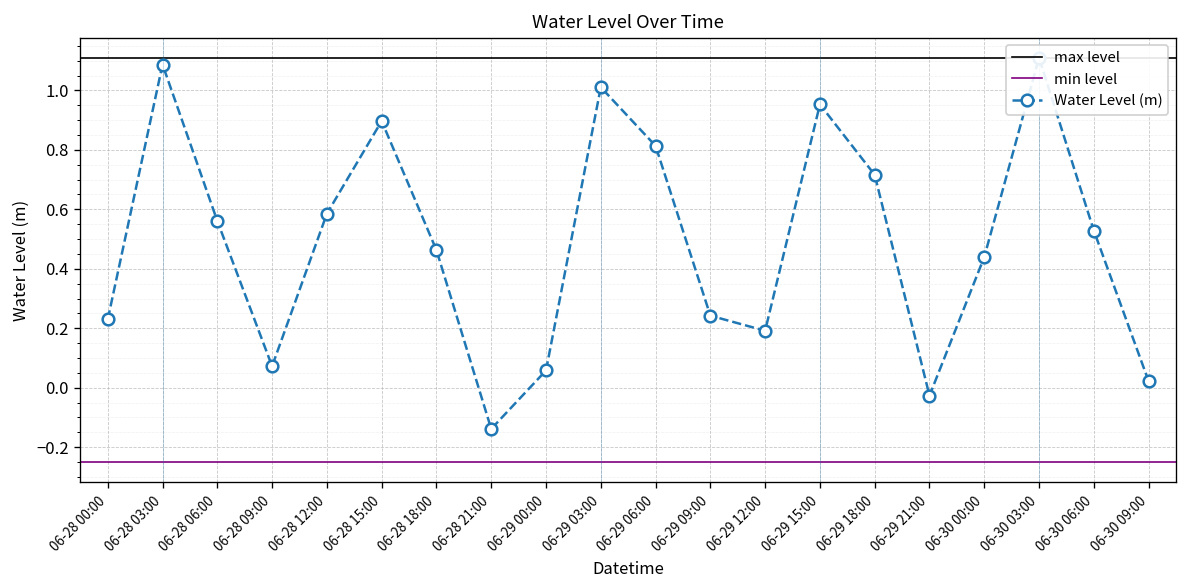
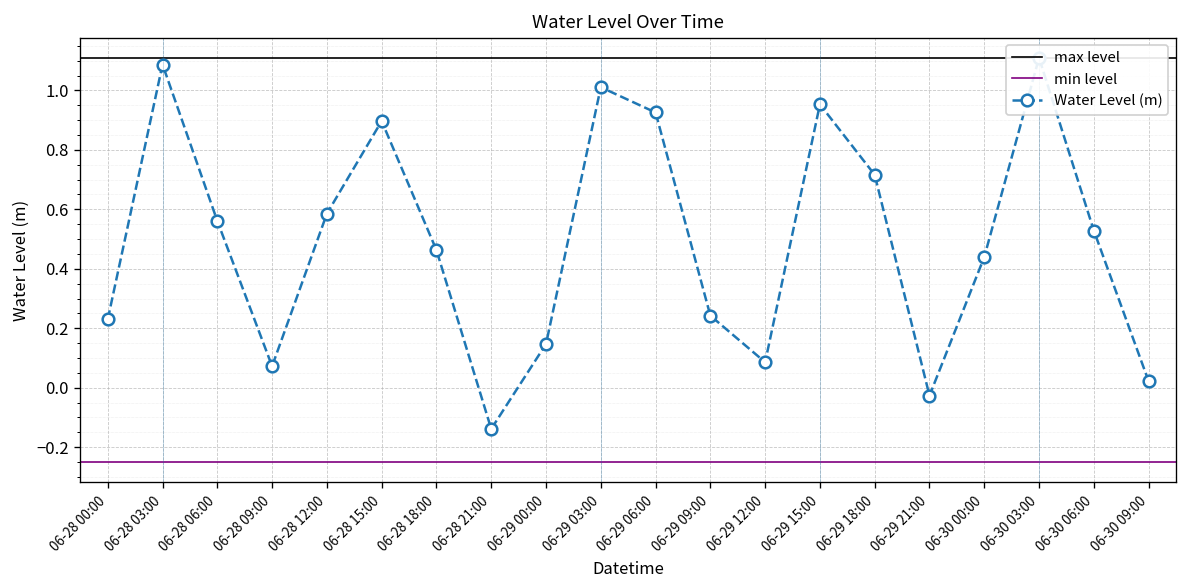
06-29 00:00: 0.06 -> 0.15
06-29 06:00: 0.81 -> 0.93
06-29 12:00: 0.19 -> 0.09
